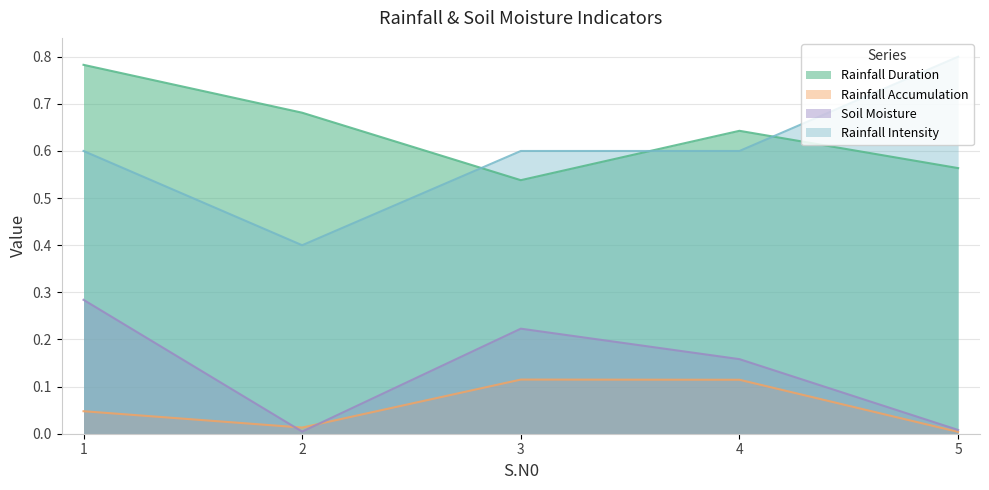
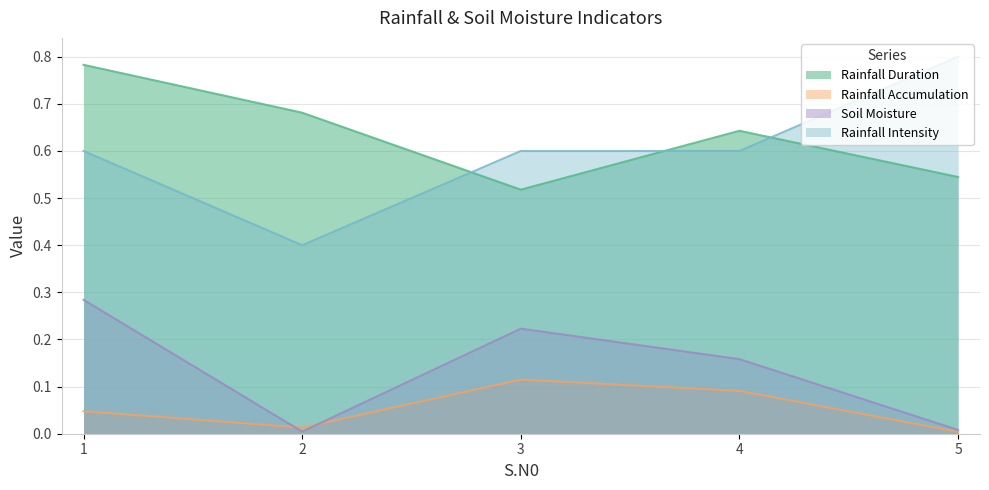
Rainfall Duration, 3: 0.54 -> 0.52
Rainfall Accumulation, 4: 0.11 -> 0.09
Rainfall Duration, 5: 0.56 -> 0.54
